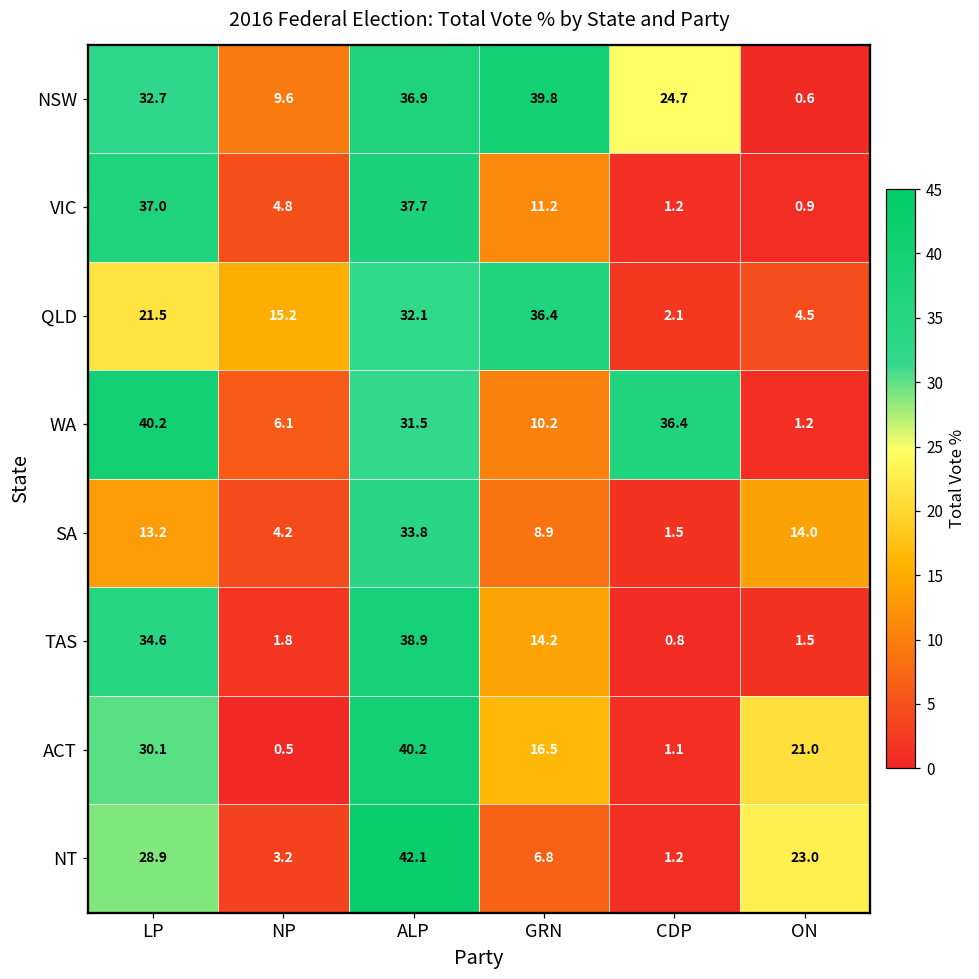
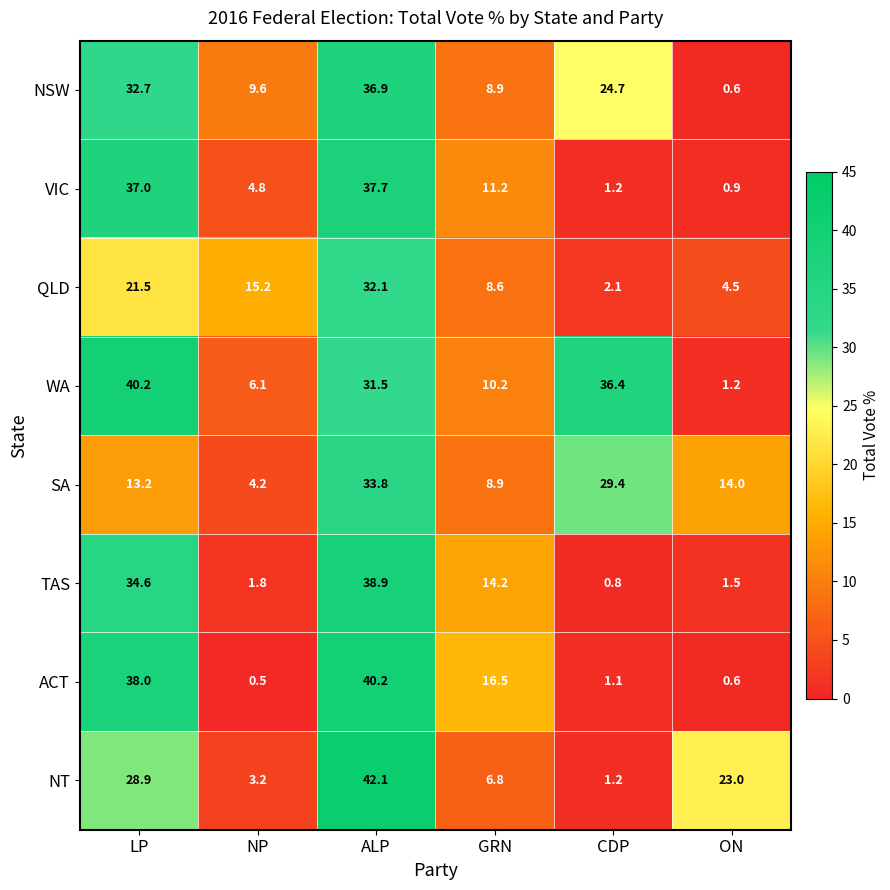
NSW, GRN: 39.8 -> 8.9
QLD, GRN: 36.4 -> 8.6
SA, CDP: 1.5 -> 29.4
ACT, LP: 30.1 -> 38.0
ACT, ON: 21.0 -> 0.6
